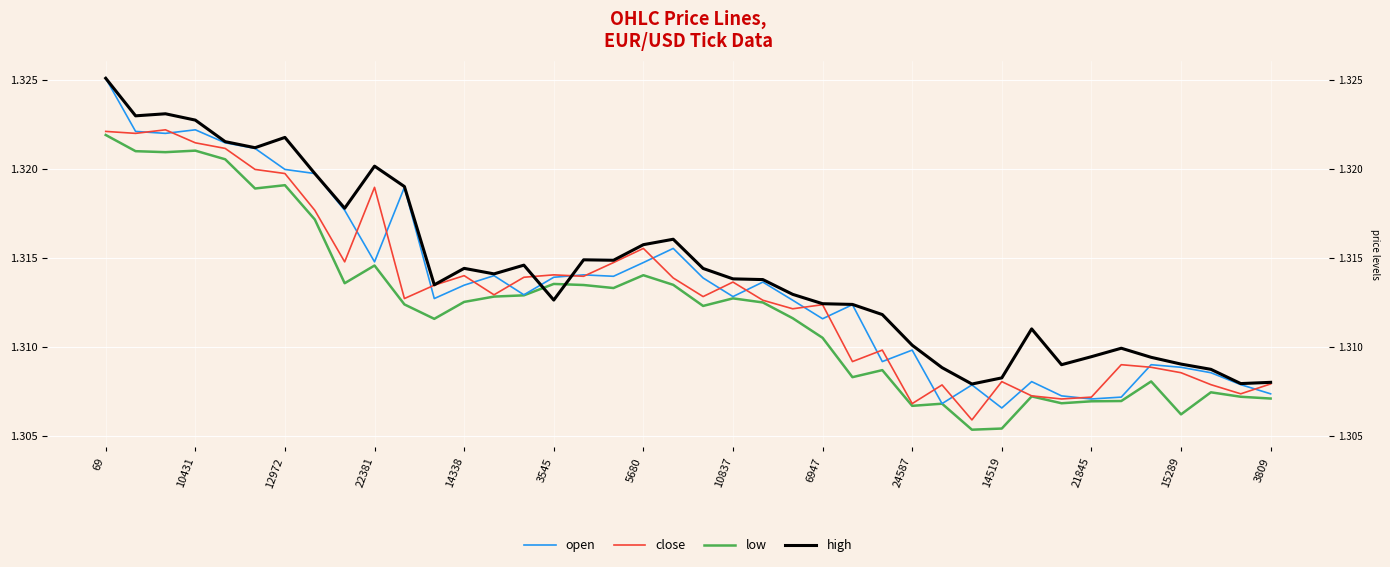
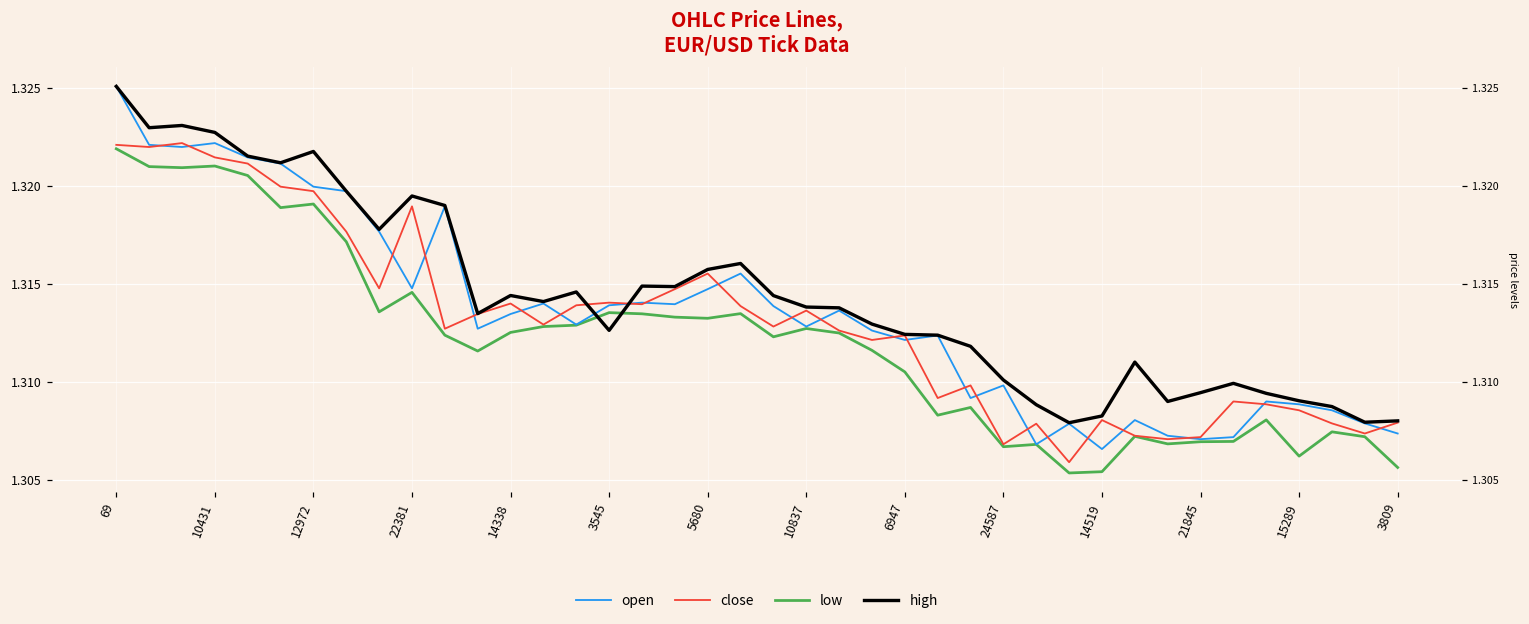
high, 22381: 1.3201 -> 1.3195
low, 5680: 1.3140 -> 1.3132
open, 6947: 1.3116 -> 1.3121
low, 3809: 1.3071 -> 1.3056
